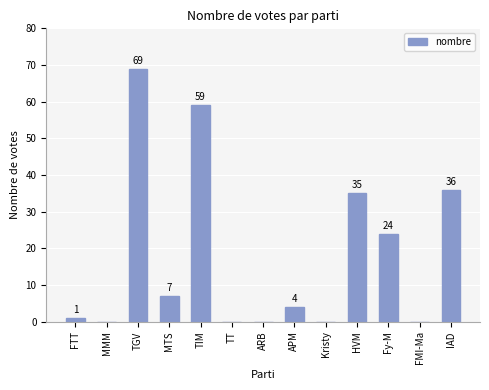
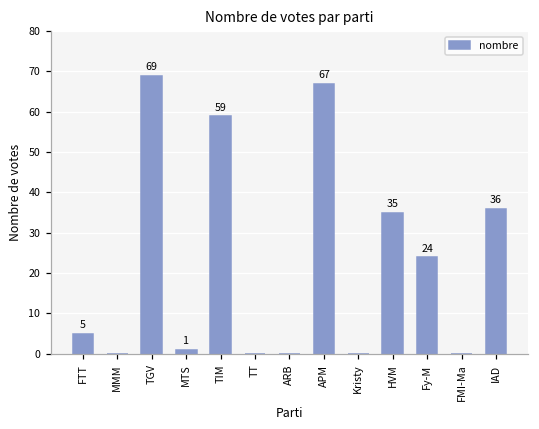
FTT: 1 -> 5
MTS: 7 -> 1
APM: 4 -> 67
